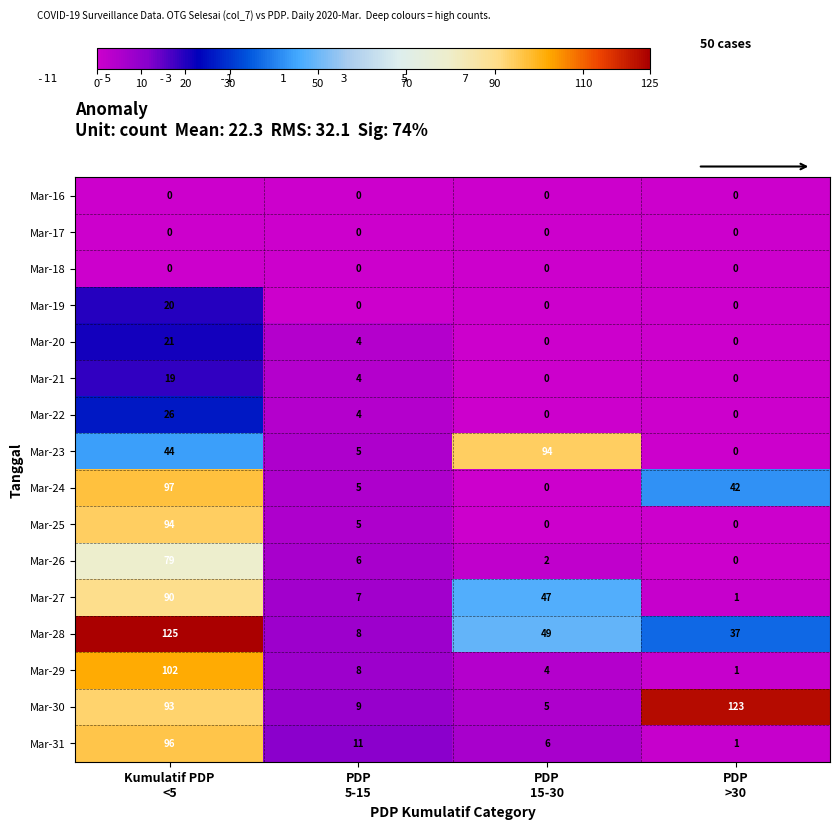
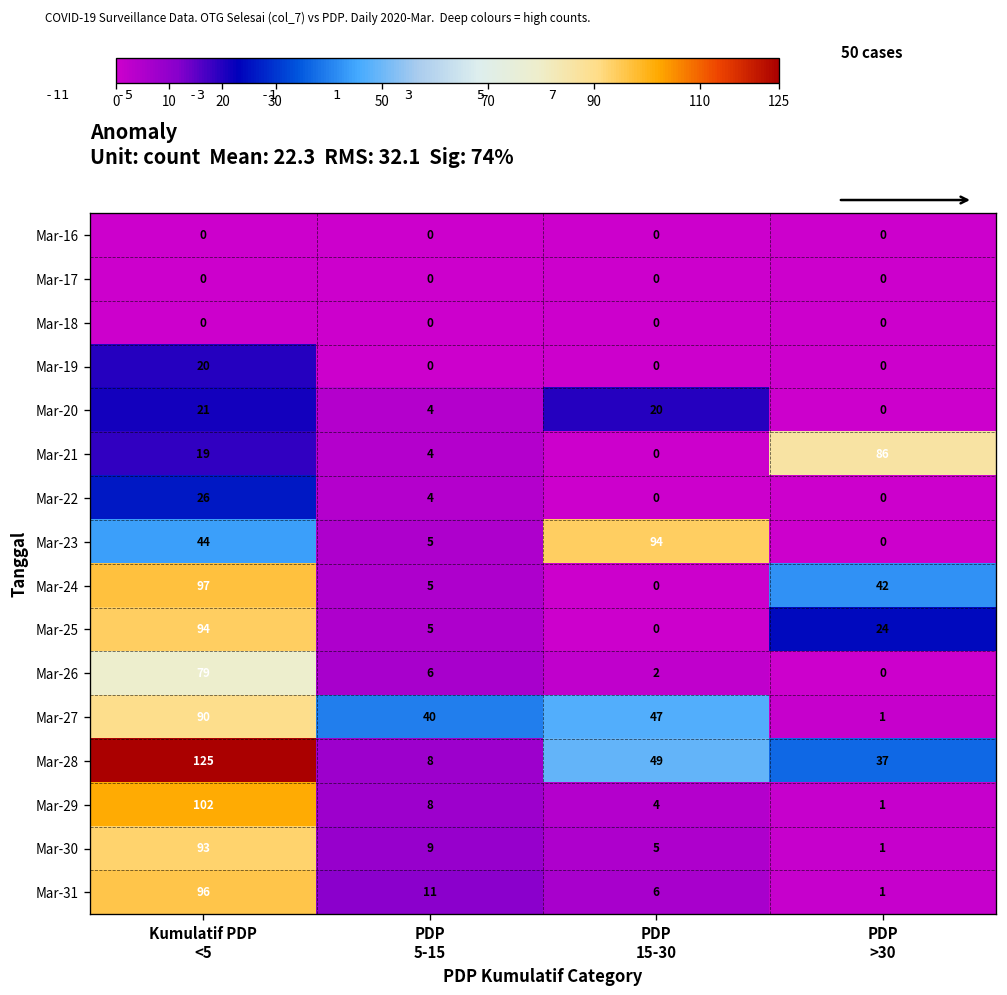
Mar-20, PDP 15-30: 0 -> 20
Mar-21, PDP >30: 0 -> 86
Mar-25, PDP >30: 0 -> 24
Mar-27, PDP 5-15: 7 -> 40
Mar-30, PDP >30: 123 -> 1
